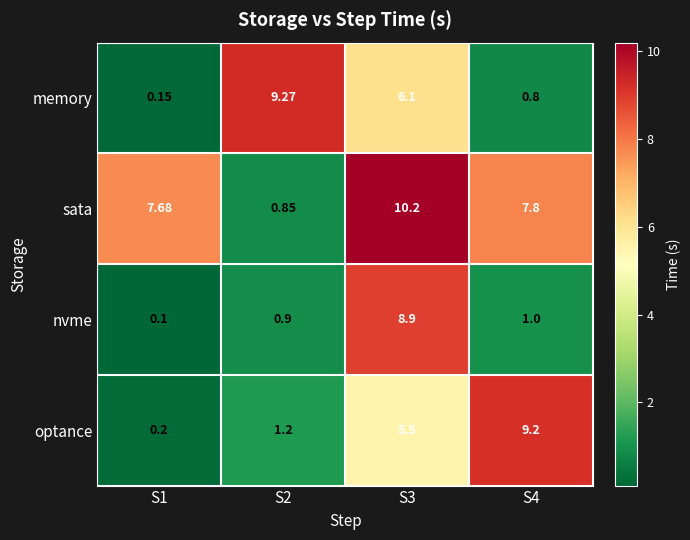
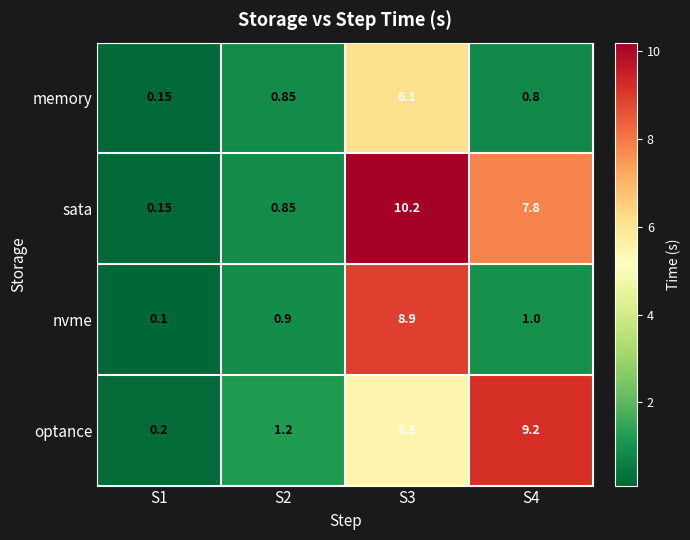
memory, S2: 9.27 -> 0.85
sata, S1: 7.68 -> 0.15
